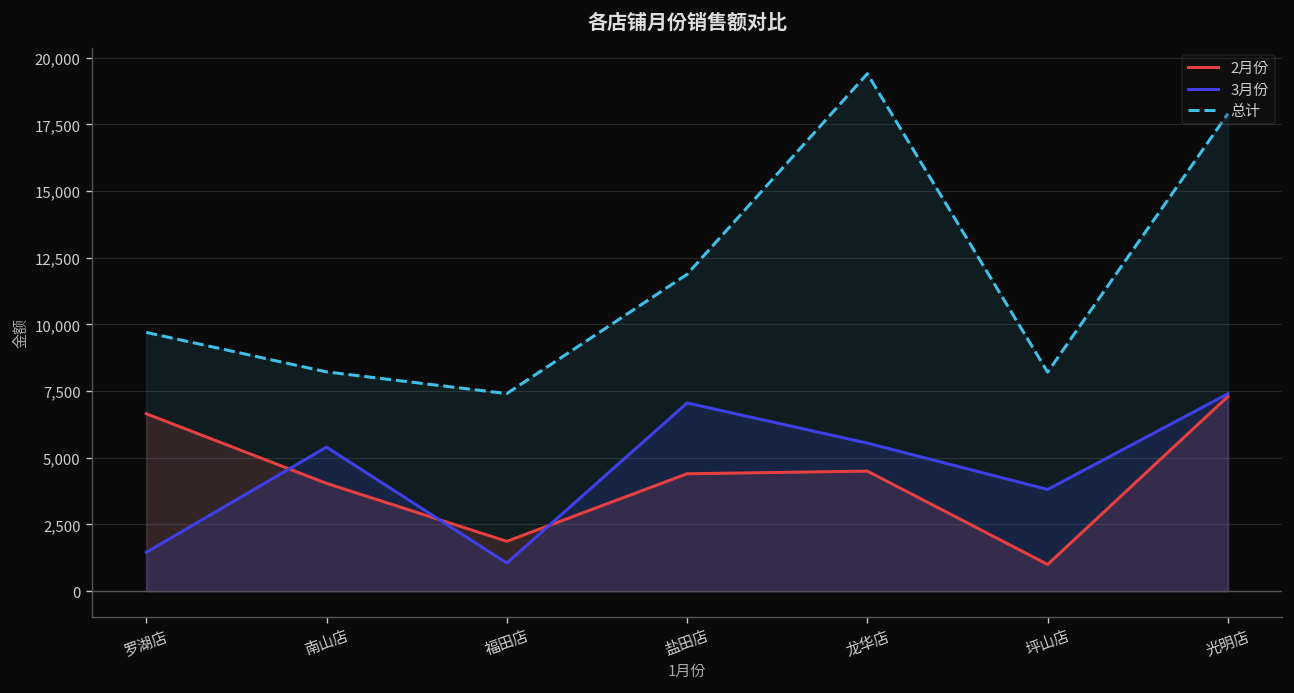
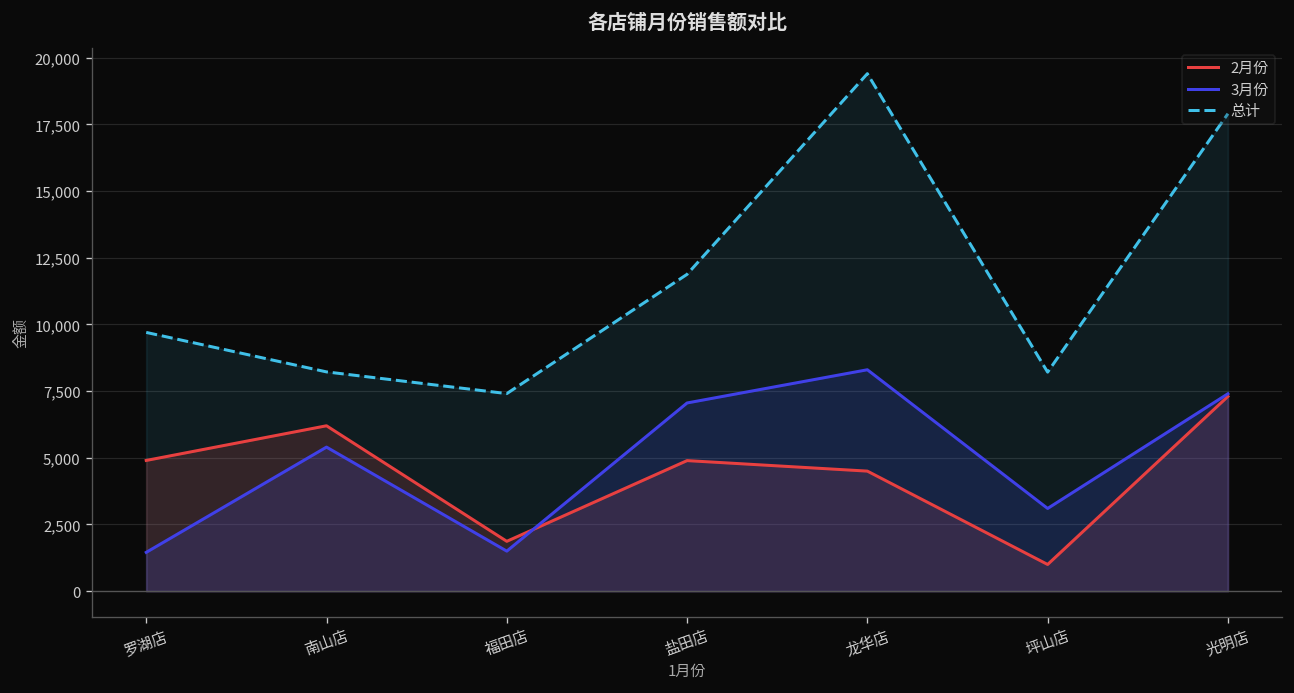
2月份, 罗湖店: 6,700 -> 4,900
2月份, 南山店: 4,000 -> 6,200
3月份, 福田店: 1,100 -> 1,500
2月份, 盐田店: 4,400 -> 4,900
3月份, 龙华店: 5,500 -> 8,300
3月份, 坪山店: 3,800 -> 3,100
